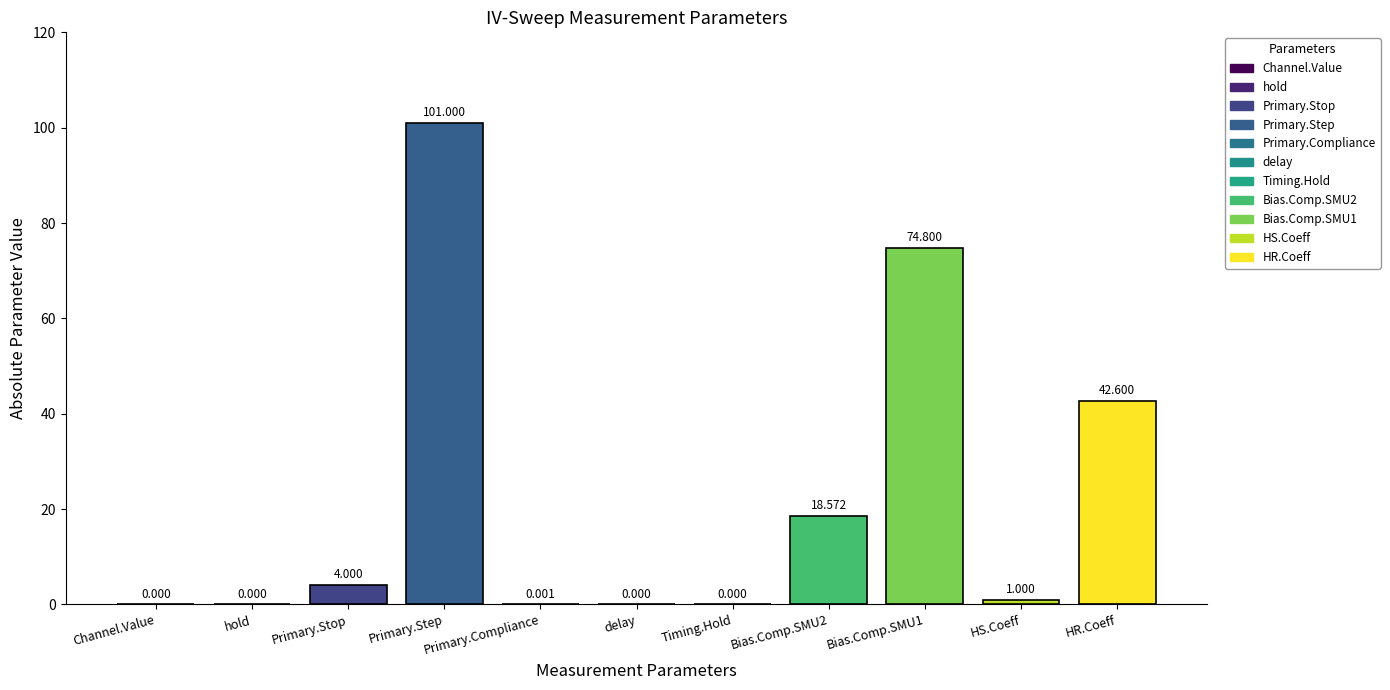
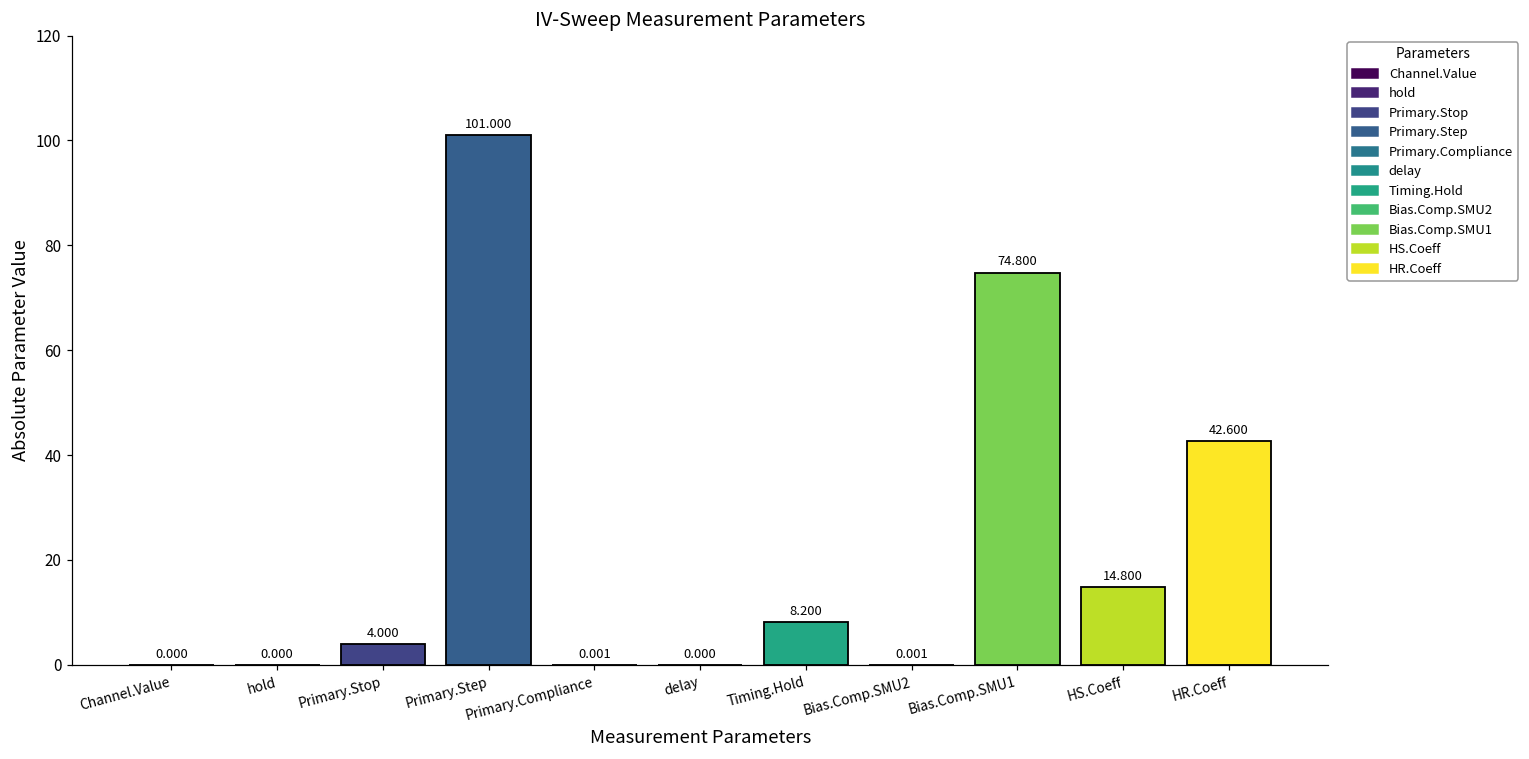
Timing.Hold: 0.000 -> 8.200
Bias.Comp.SMU2: 18.572 -> 0.001
HS.Coeff: 1.000 -> 14.800
